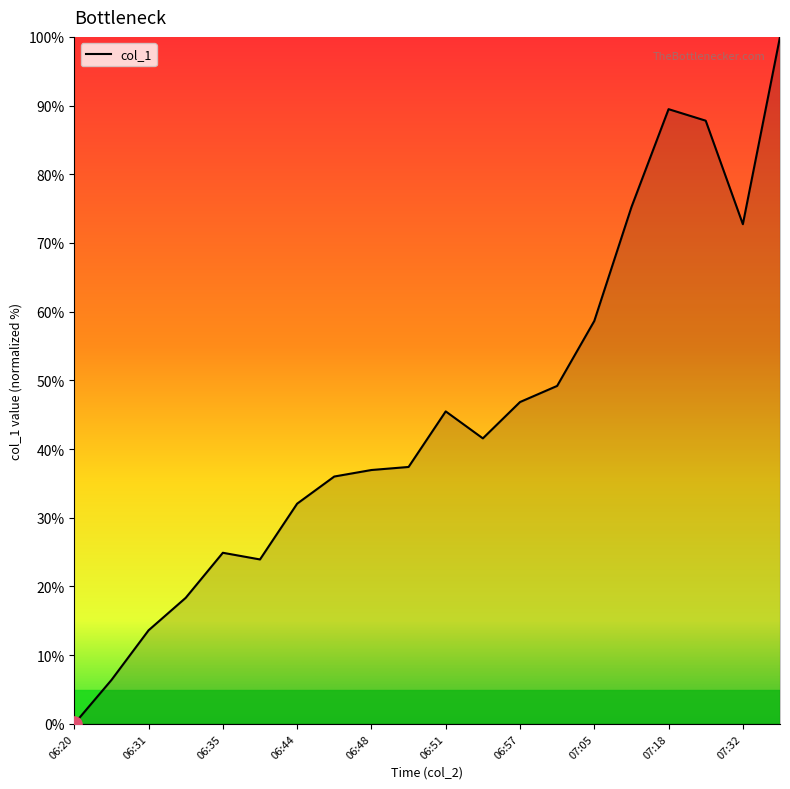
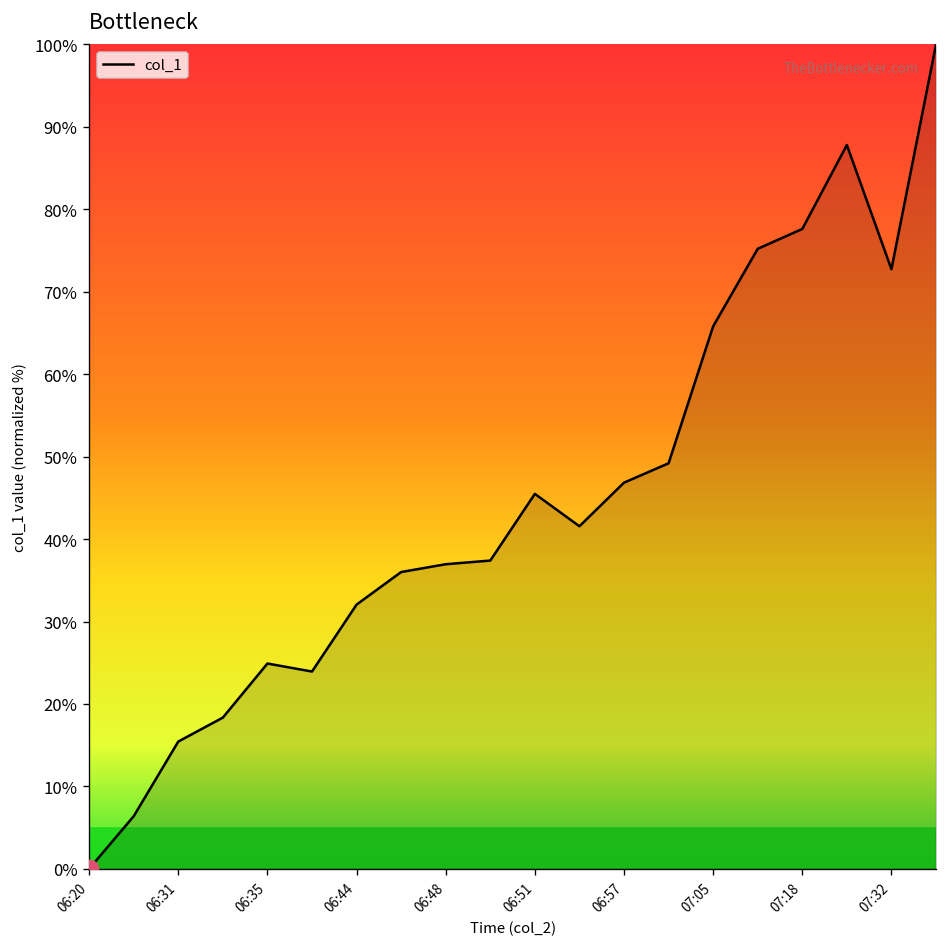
col_1, 06:31: 14% -> 15%
col_1, 07:05: 59% -> 66%
col_1, 07:18: 89% -> 78%
